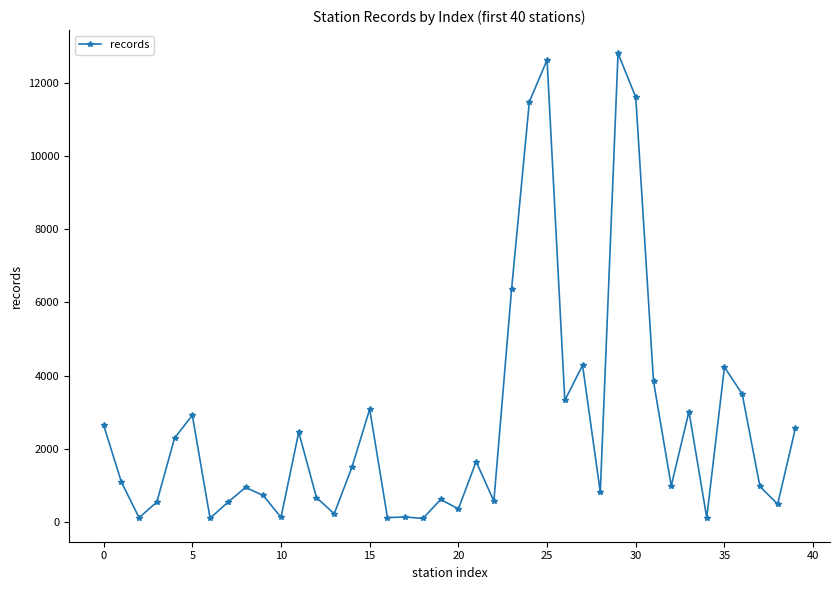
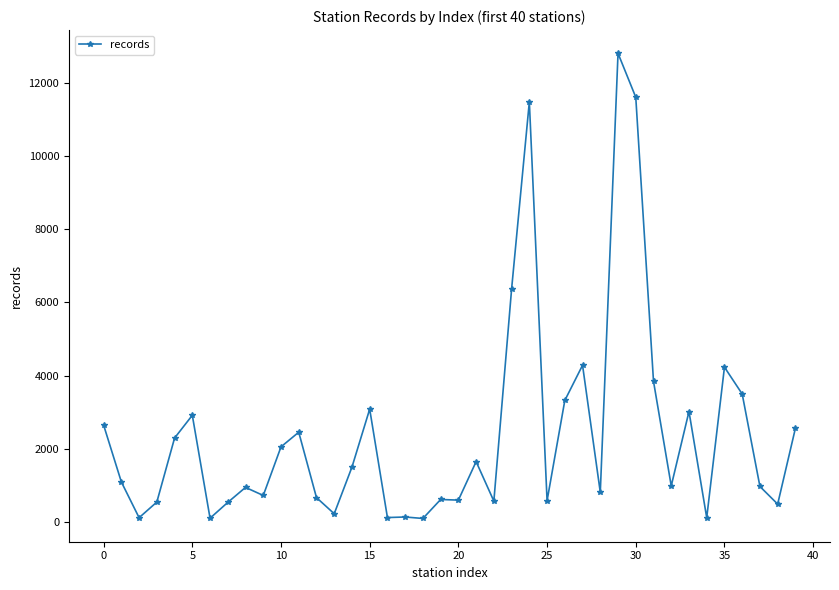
10: 100 -> 2100
20: 400 -> 600
25: 12600 -> 600
